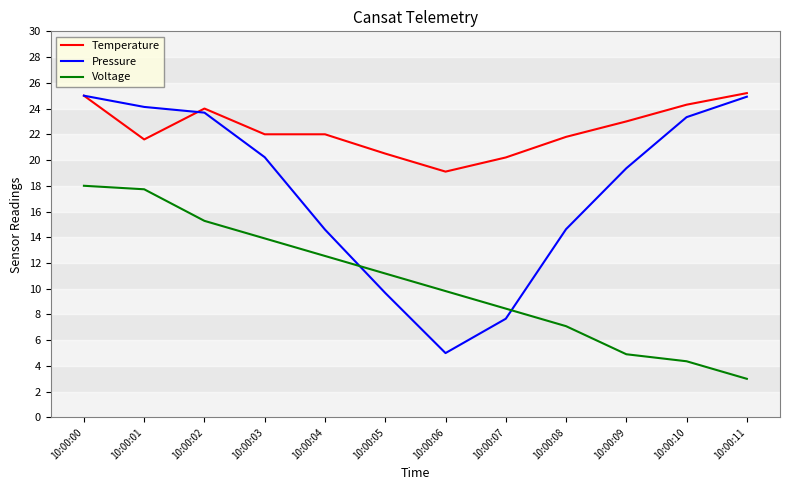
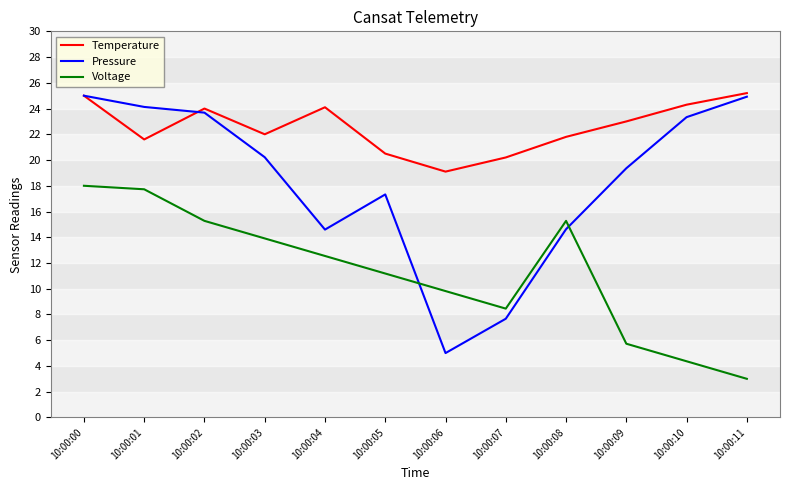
Temperature, 10:00:04: 22.0 -> 24.1
Pressure, 10:00:05: 9.7 -> 17.3
Voltage, 10:00:08: 7.1 -> 15.3
Voltage, 10:00:09: 4.9 -> 5.7
